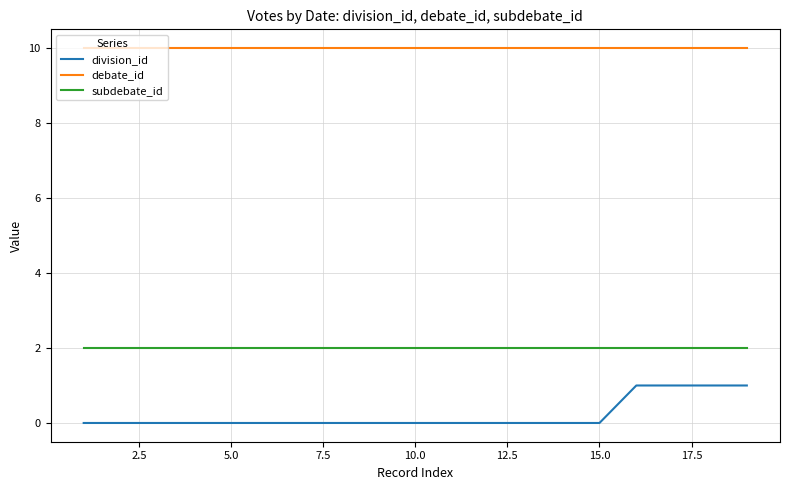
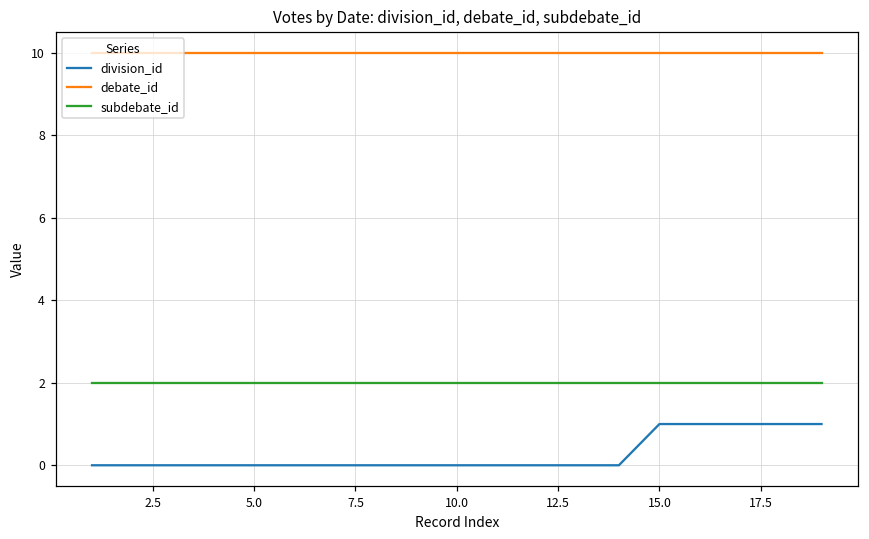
division_id, 15.0: 0 -> 1
